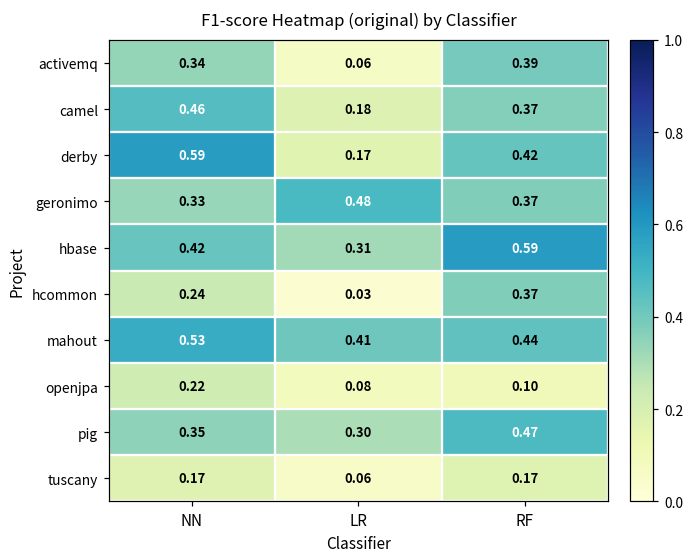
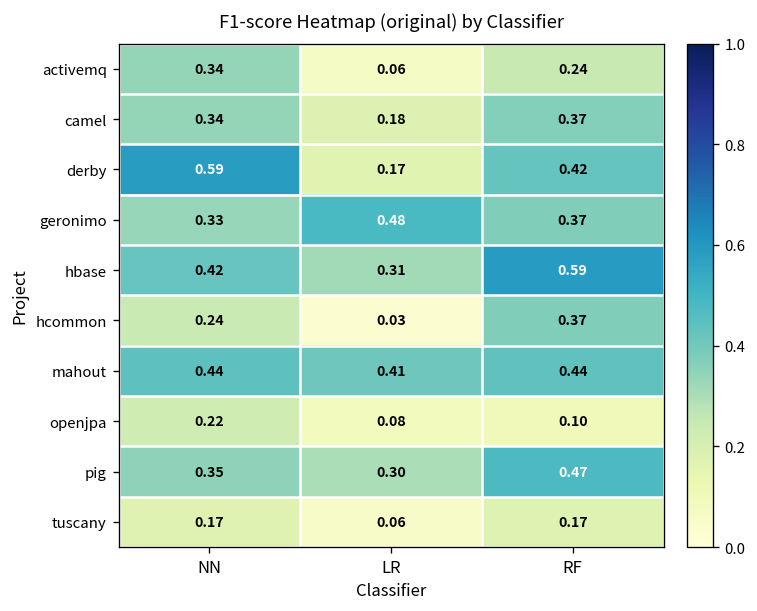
activemq, RF: 0.39 -> 0.24
camel, NN: 0.46 -> 0.34
mahout, NN: 0.53 -> 0.44
